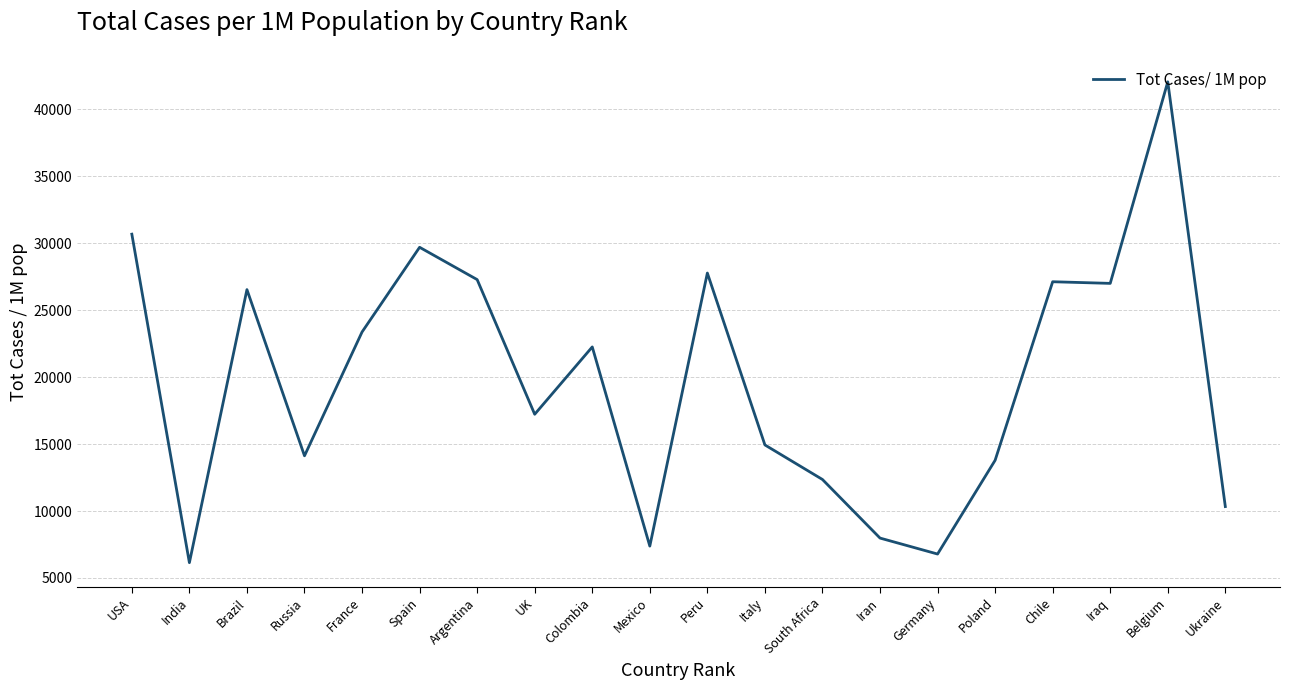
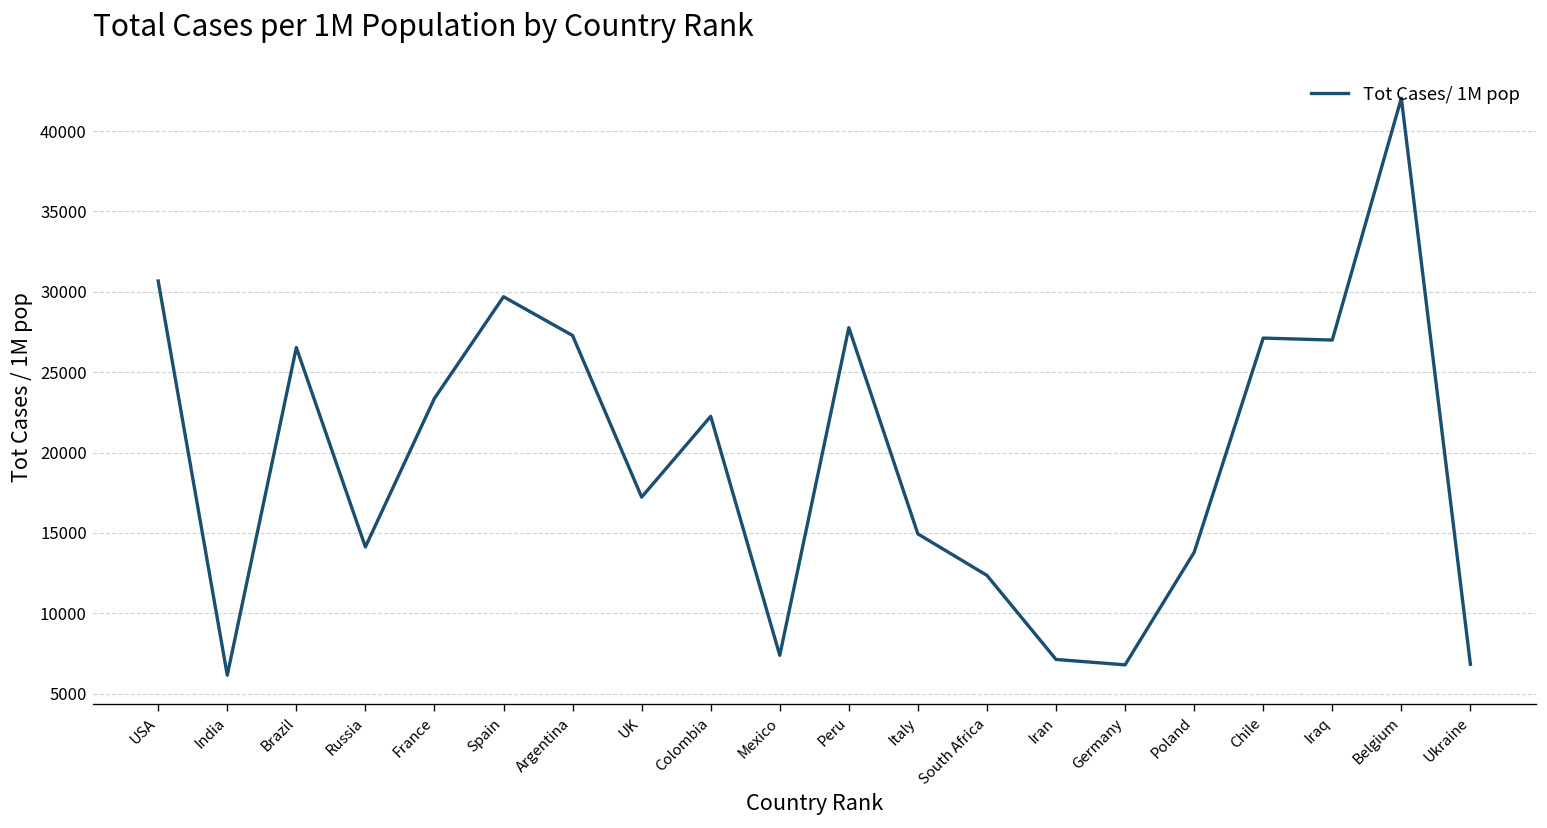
Iran: 8000 -> 7100
Ukraine: 10300 -> 6800
